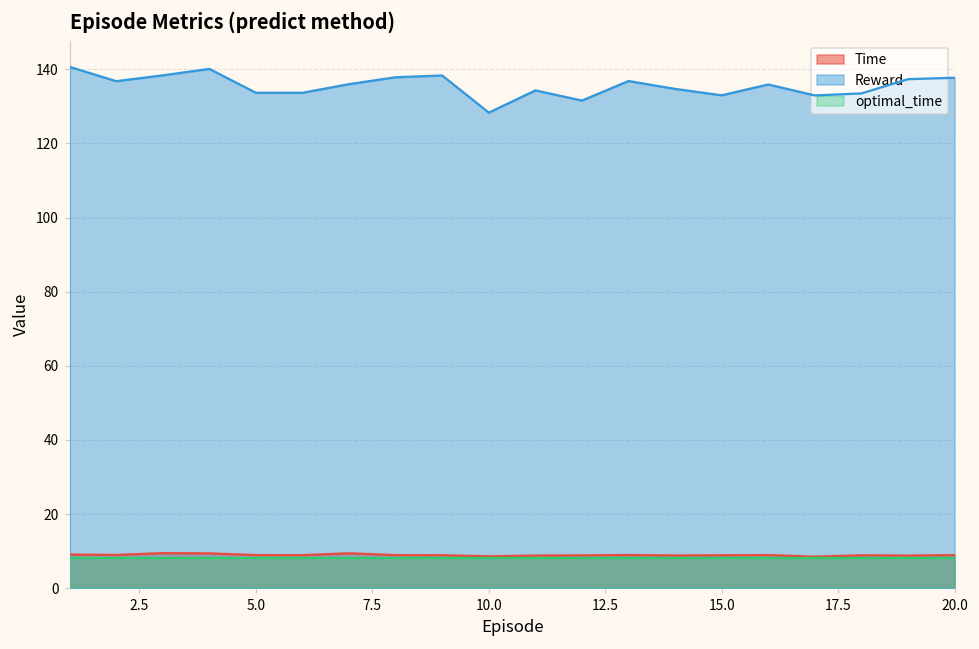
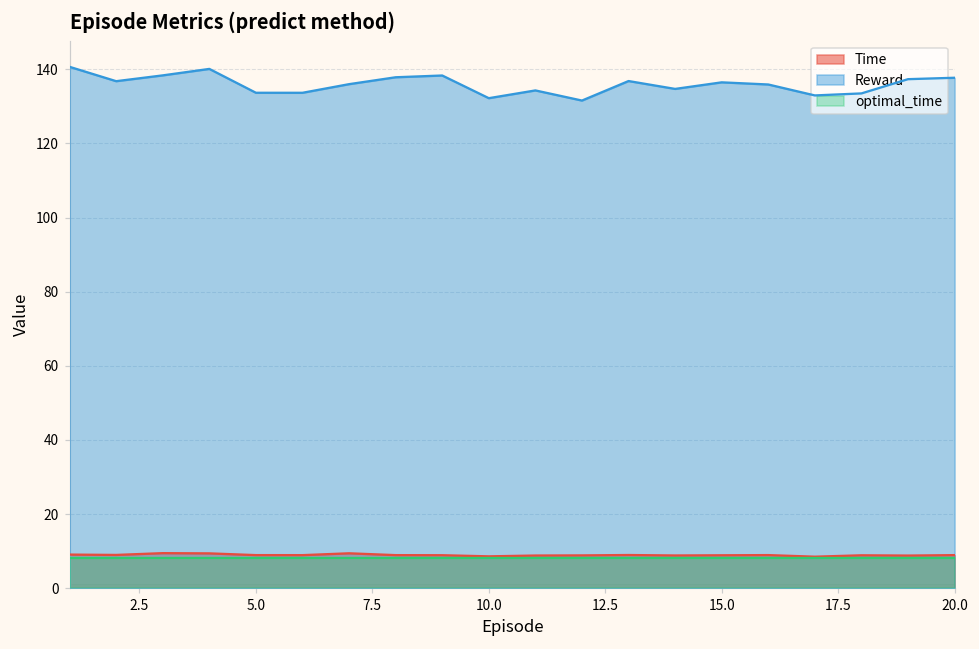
Reward, 10.0: 128 -> 132
Reward, 15.0: 133 -> 136
